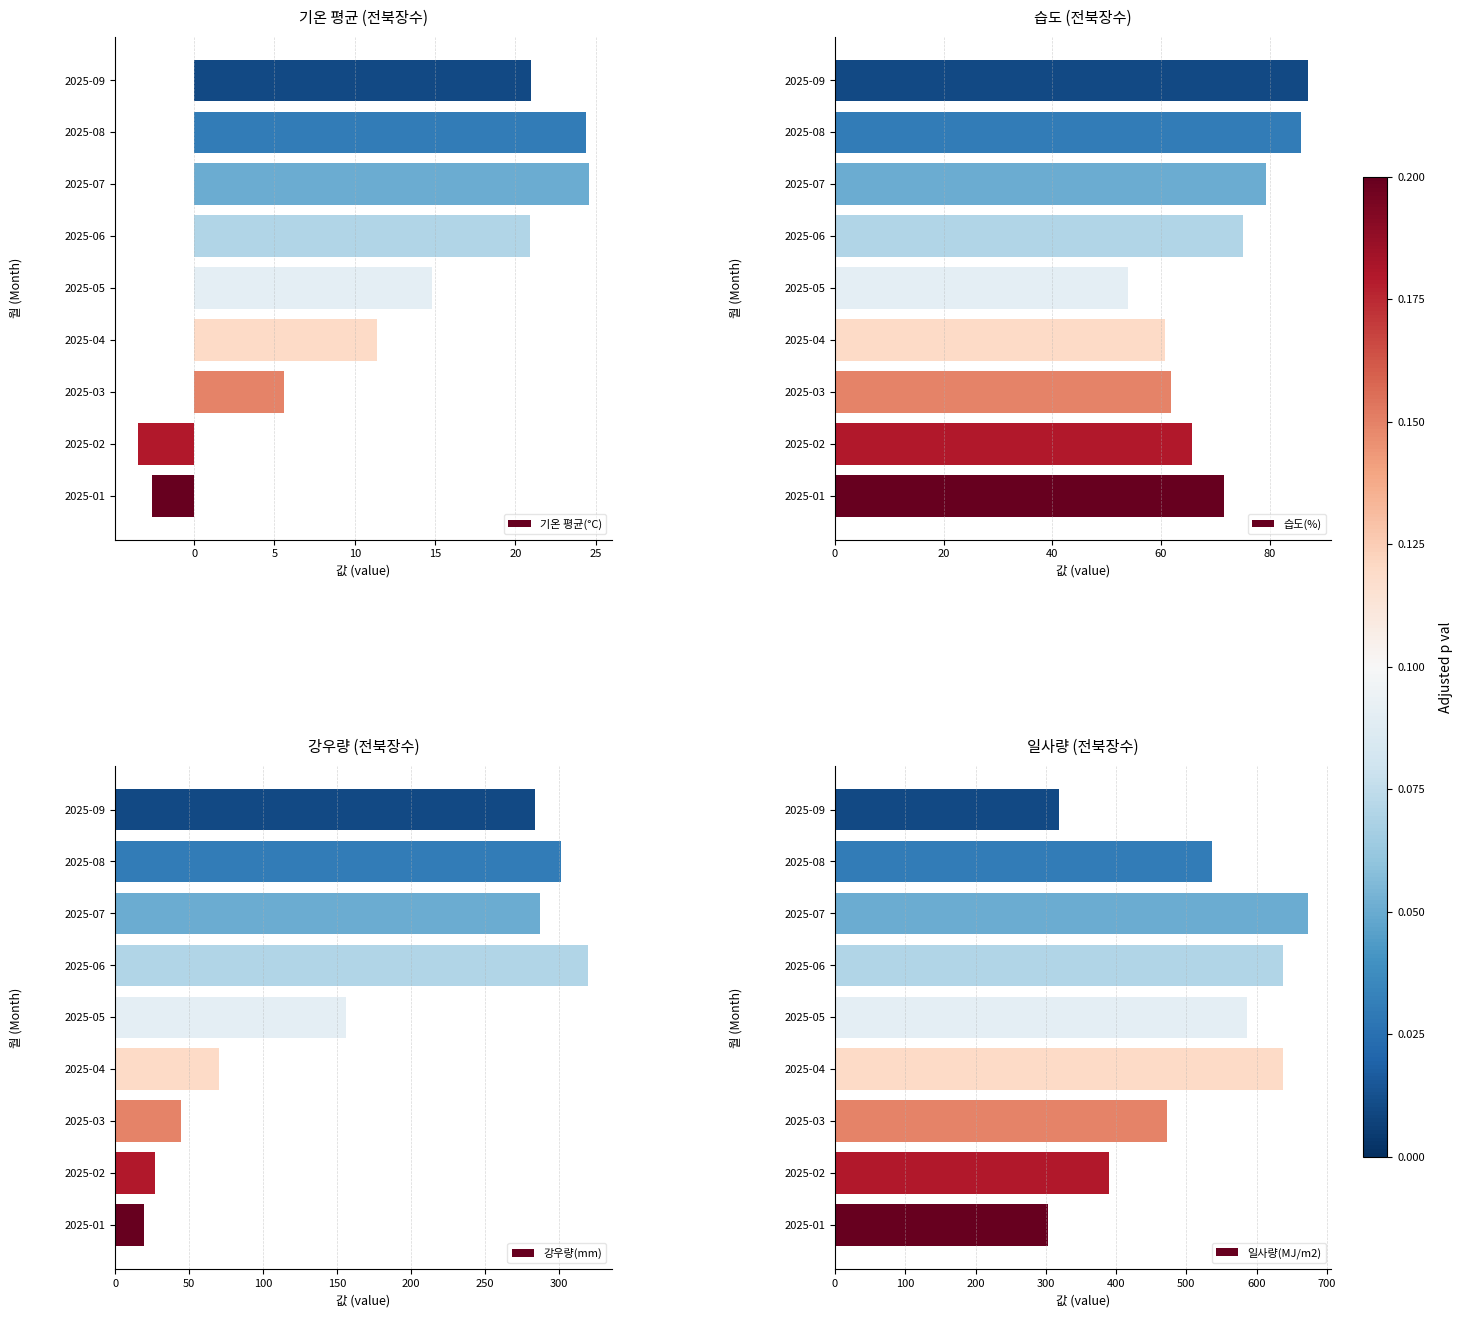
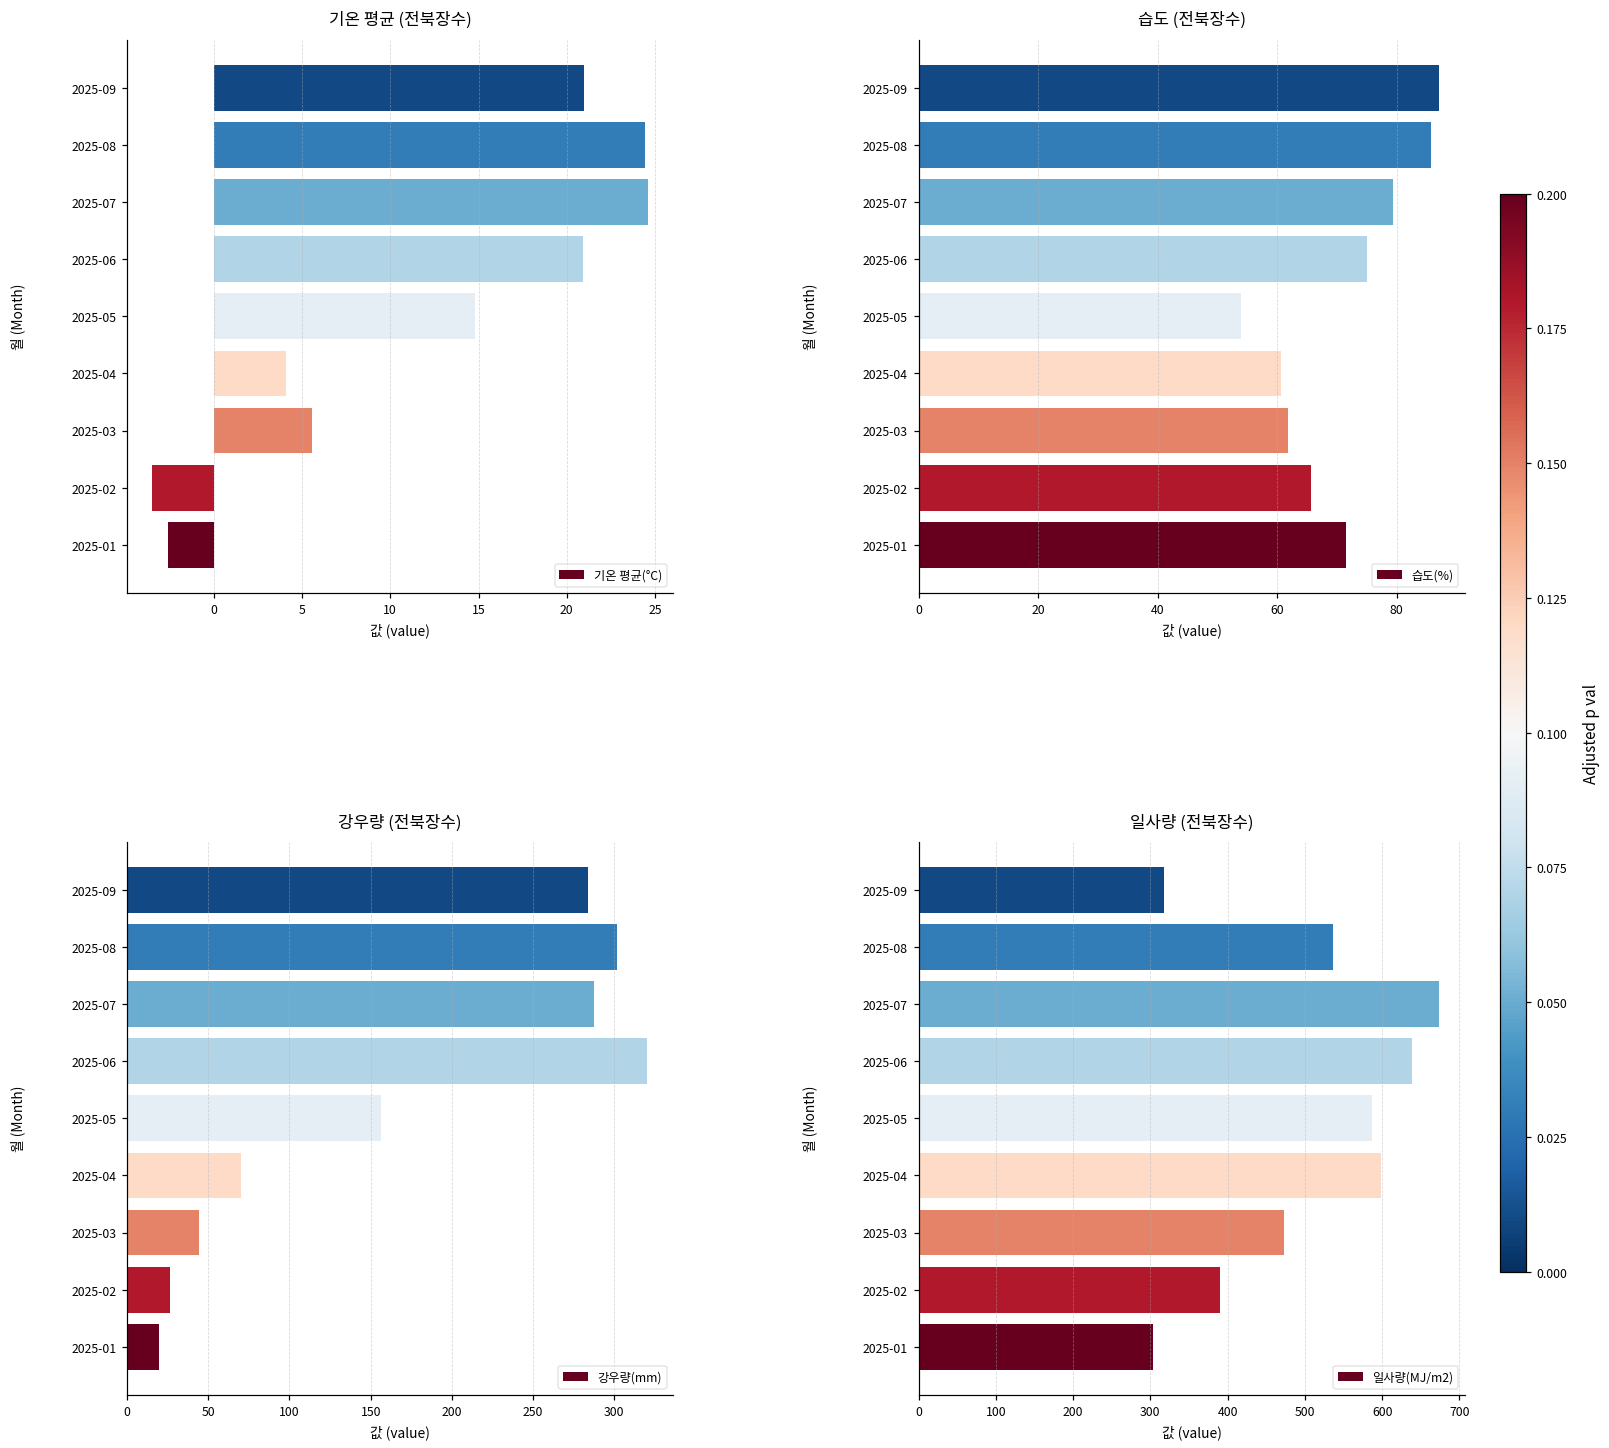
기온 평균 (전북장수), 2025-04: 11.4 -> 4.1
일사량 (전북장수), 2025-04: 640 -> 600
